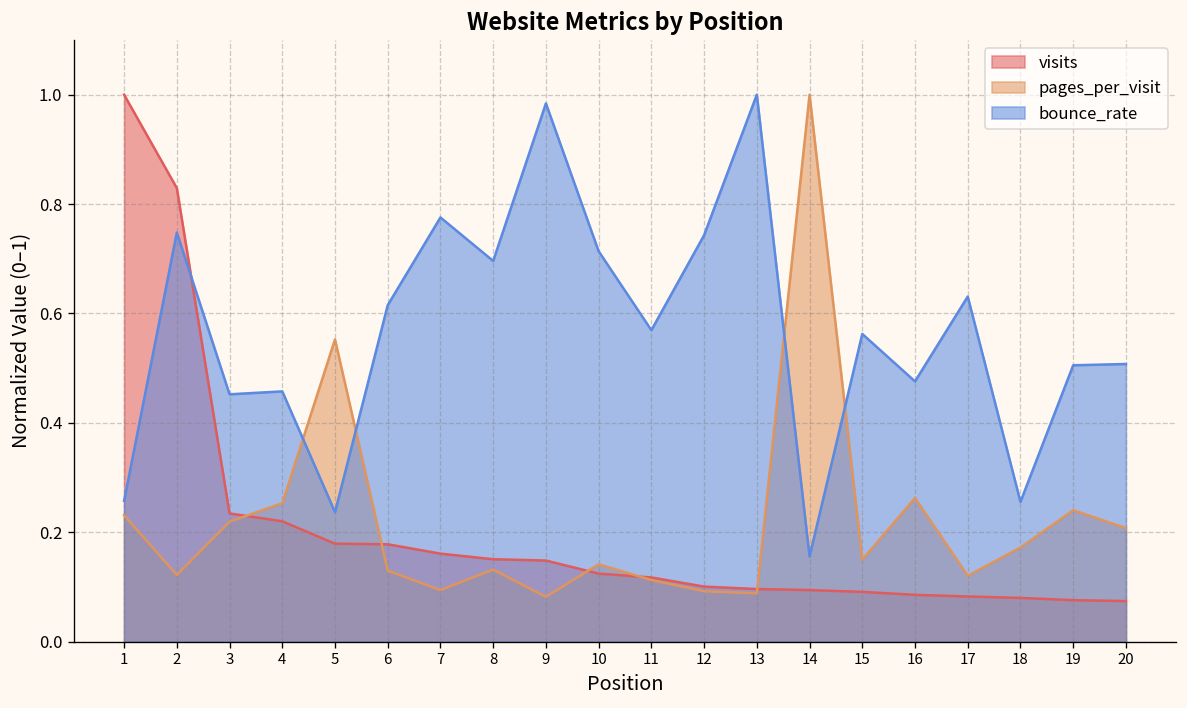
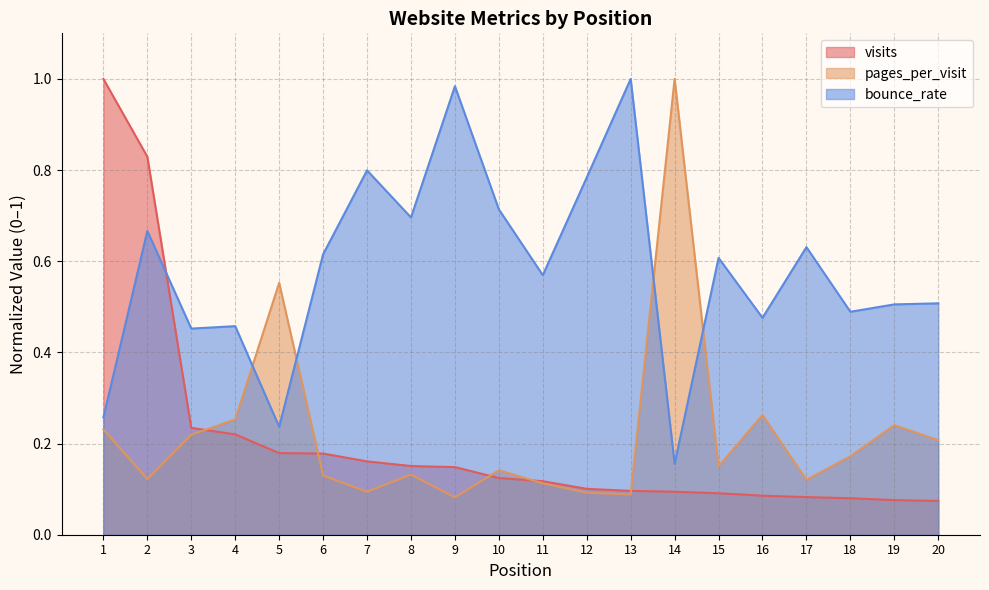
bounce_rate, 2: 0.75 -> 0.67
bounce_rate, 7: 0.78 -> 0.80
bounce_rate, 12: 0.74 -> 0.78
bounce_rate, 15: 0.56 -> 0.61
bounce_rate, 18: 0.26 -> 0.49
